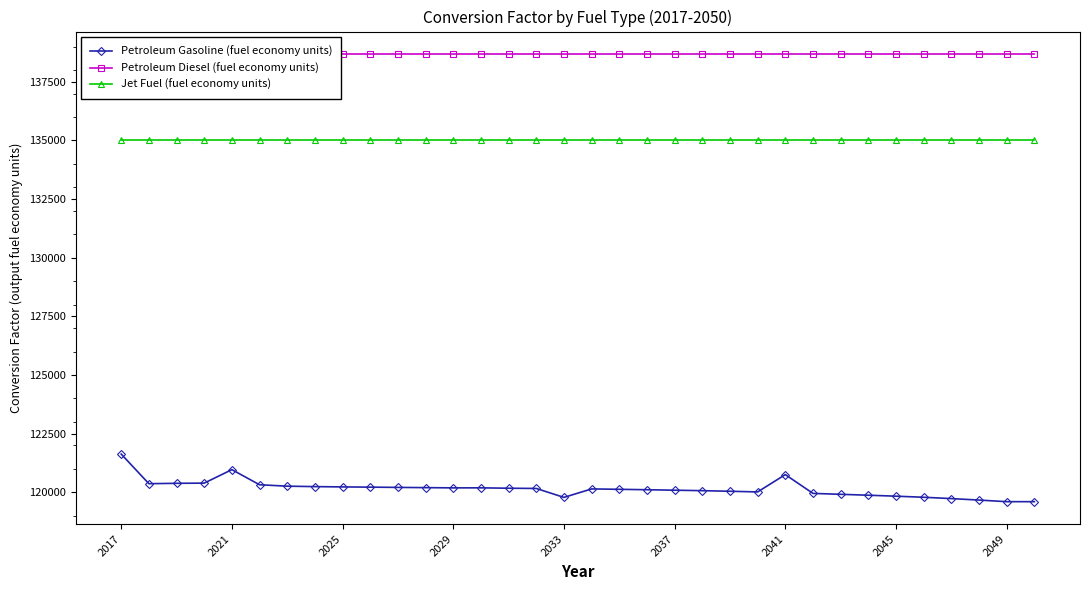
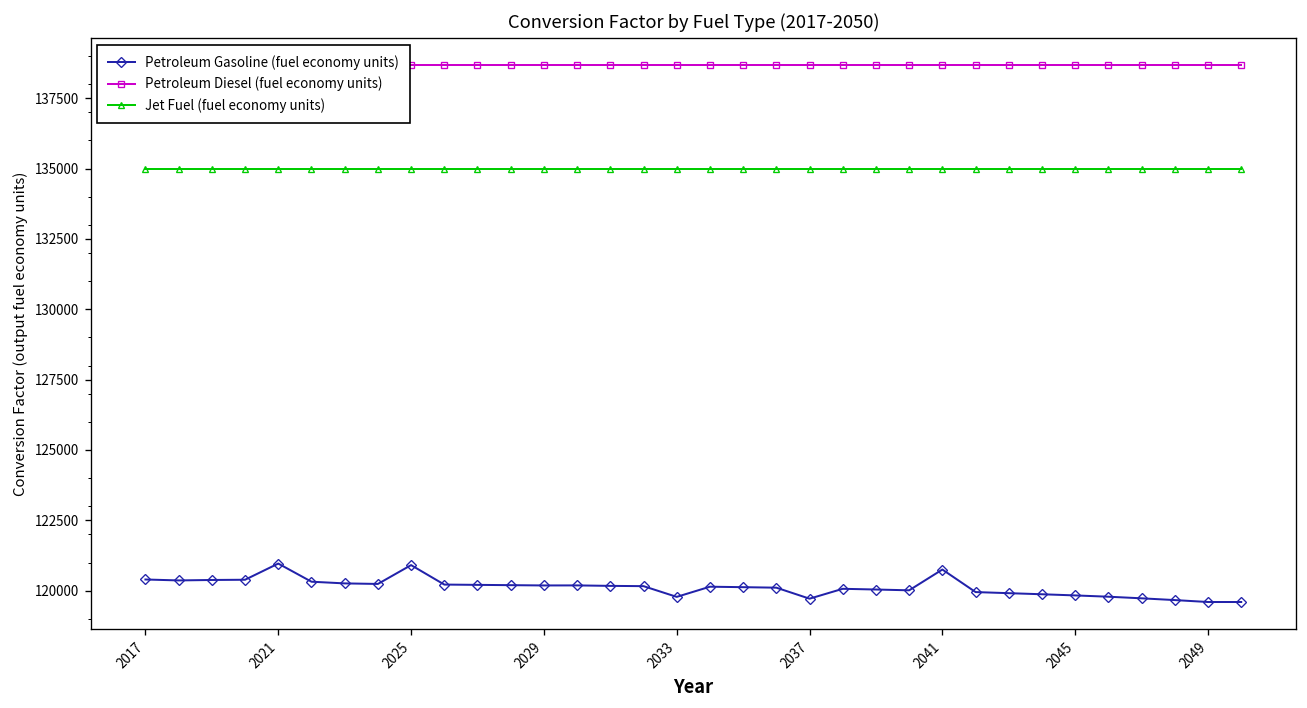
Petroleum Gasoline (fuel economy units), 2017: 121600 -> 120400
Petroleum Gasoline (fuel economy units), 2025: 120200 -> 120900
Petroleum Gasoline (fuel economy units), 2037: 120100 -> 119700
